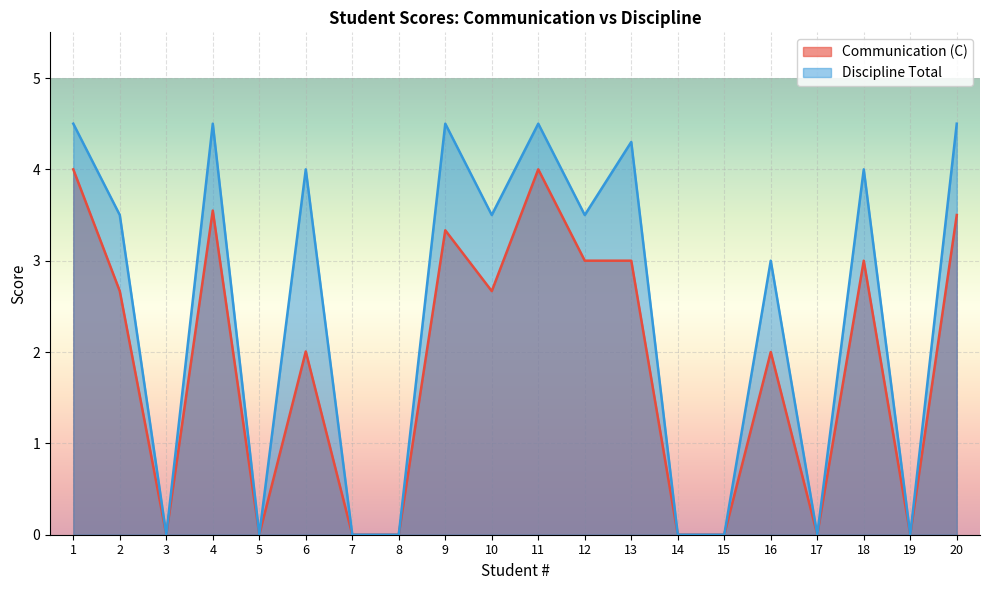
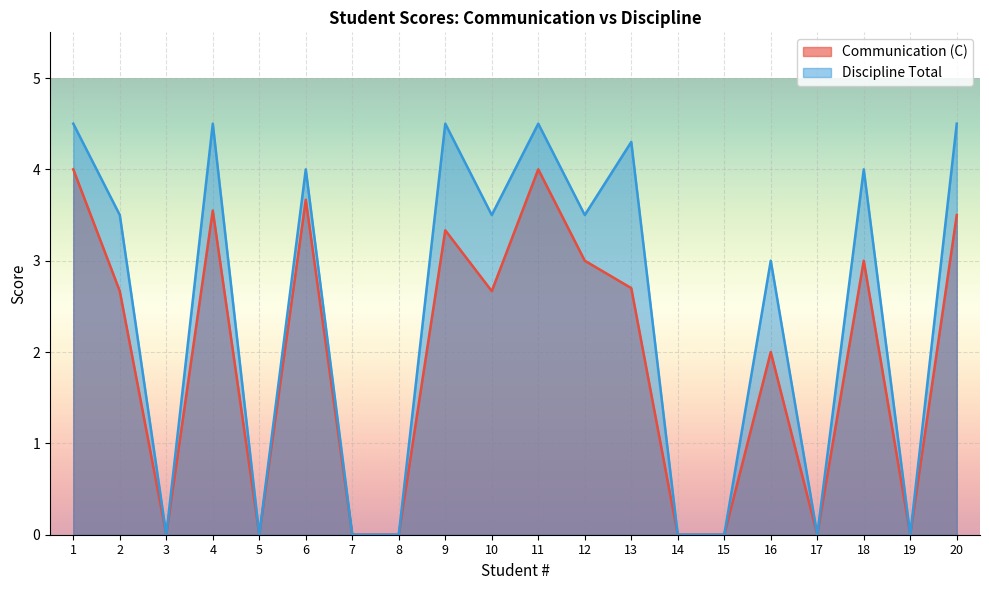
Communication (C), 6: 2.0 -> 3.7
Communication (C), 13: 3.0 -> 2.7
